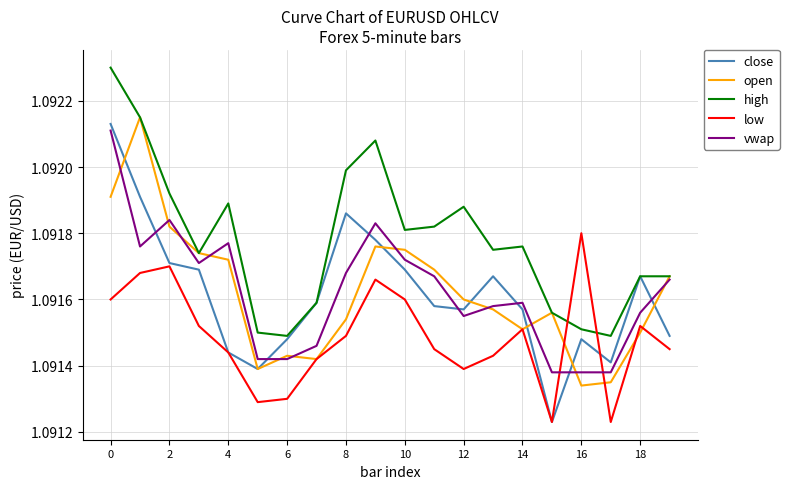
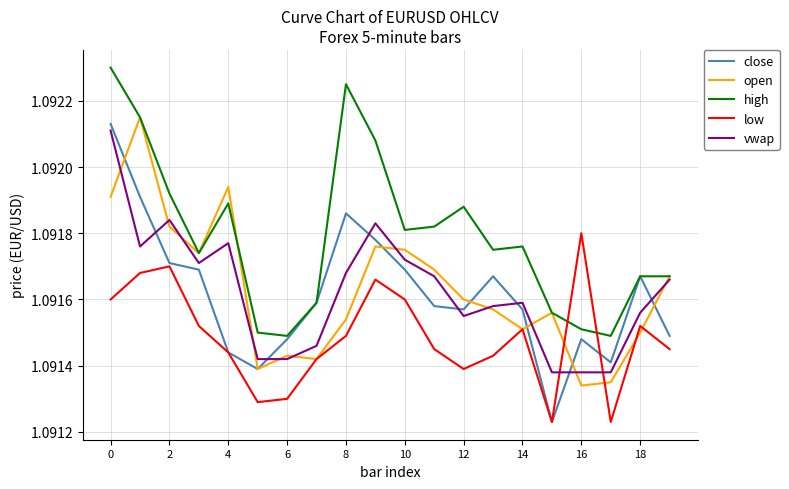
open, 4: 1.09172 -> 1.09194
high, 8: 1.09199 -> 1.09225
